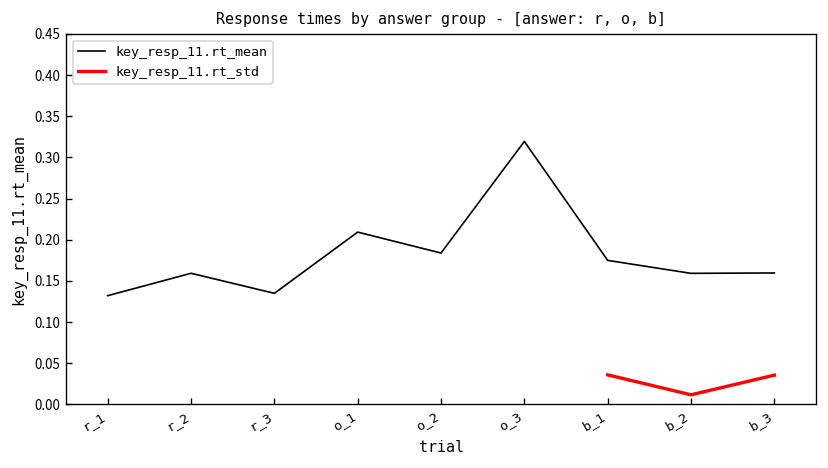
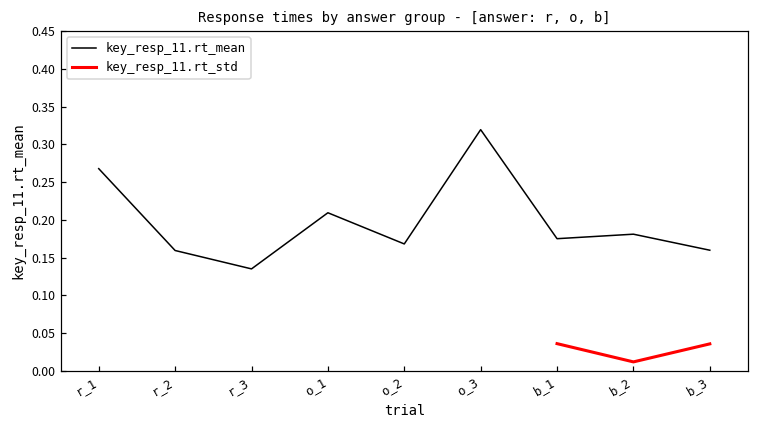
key_resp_11.rt_mean, r_1: 0.13 -> 0.27
key_resp_11.rt_mean, o_2: 0.18 -> 0.17
key_resp_11.rt_mean, b_2: 0.16 -> 0.18
